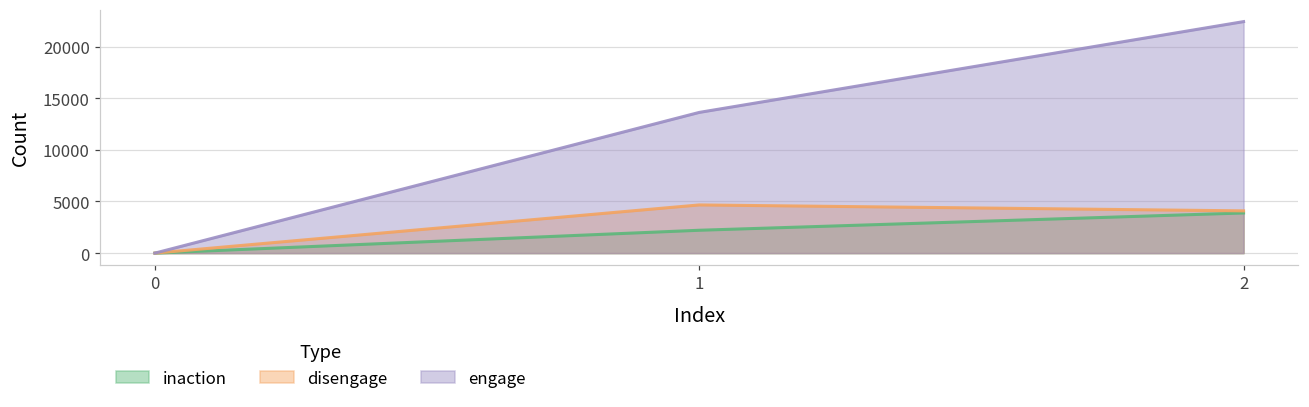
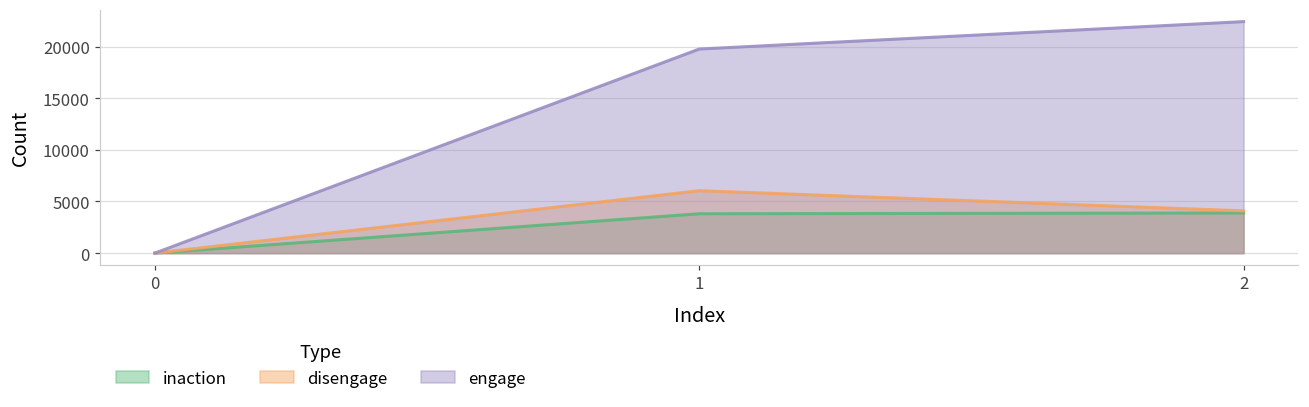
inaction, 1: 2000 -> 4000
disengage, 1: 5000 -> 6000
engage, 1: 14000 -> 20000
